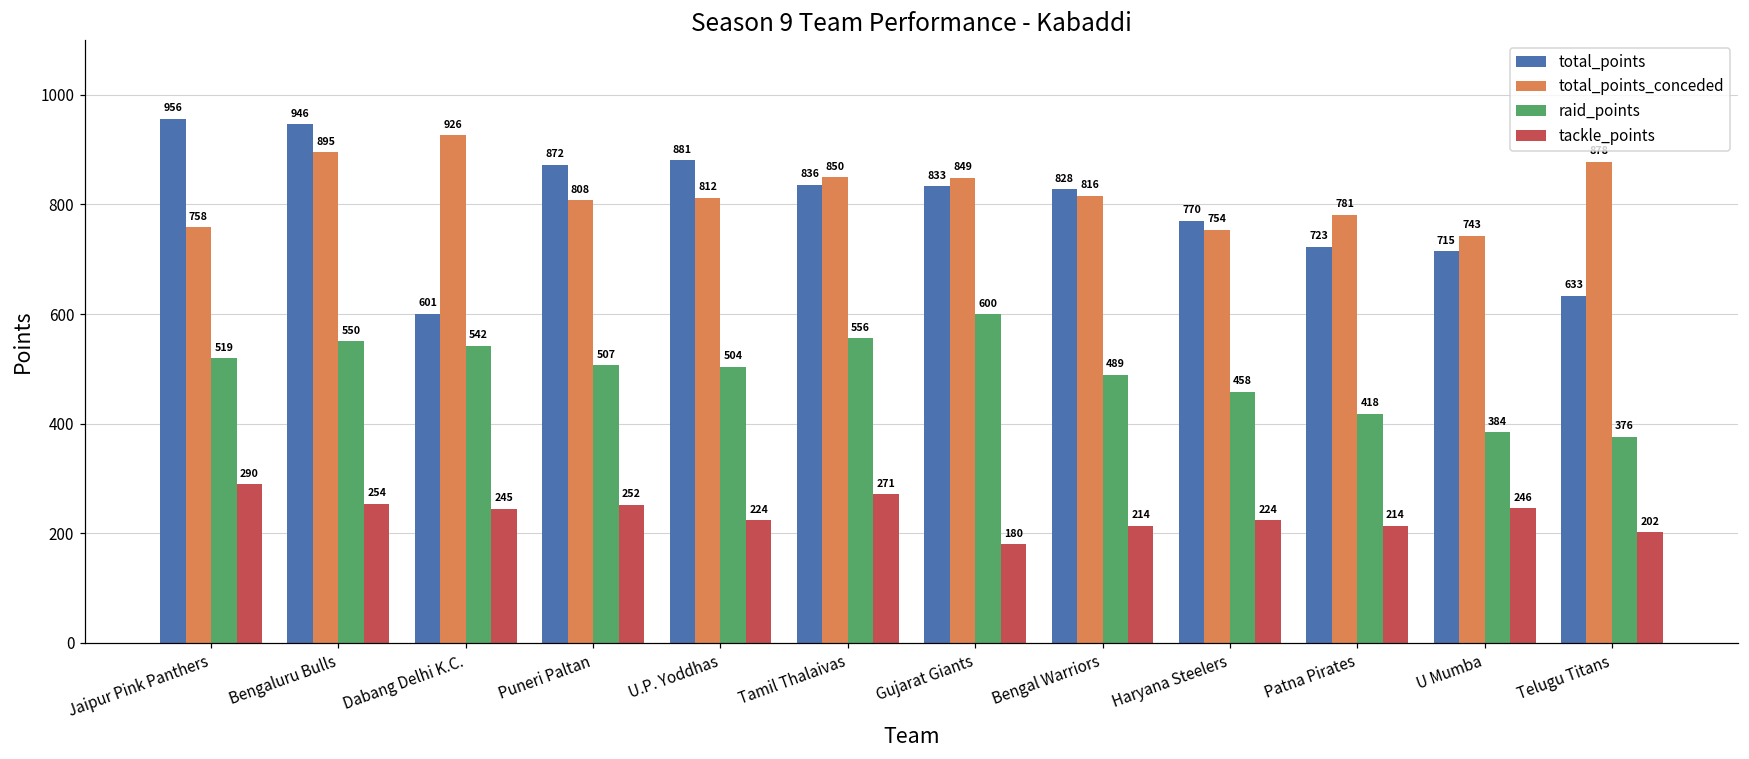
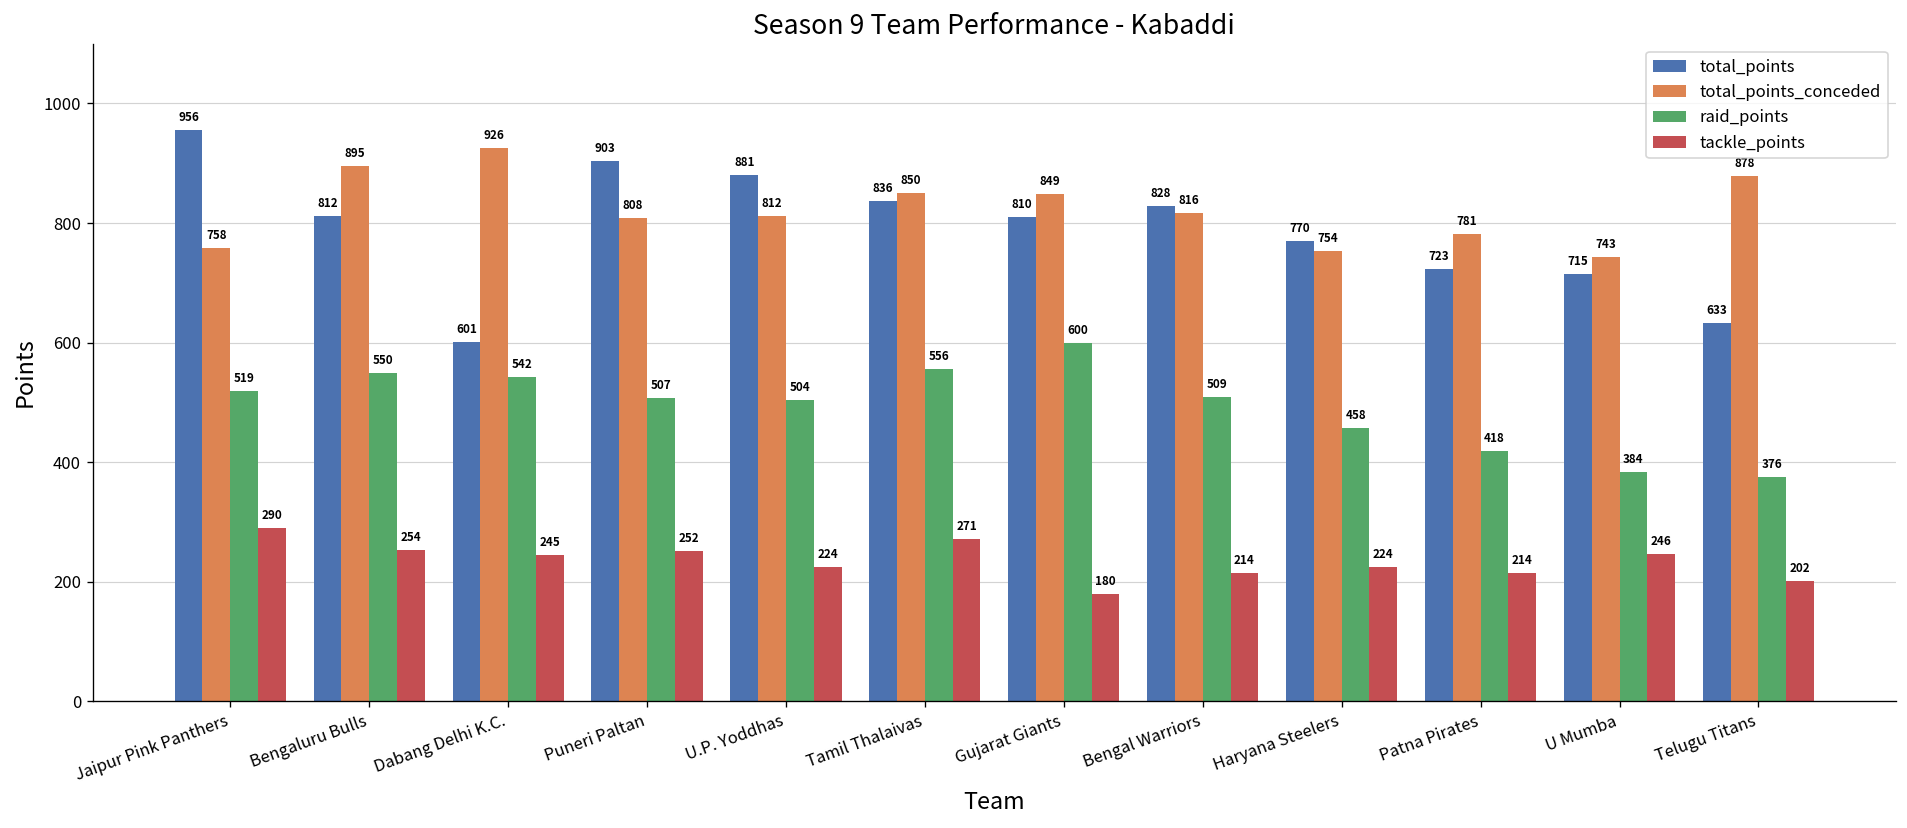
total_points, Bengaluru Bulls: 946 -> 812
total_points, Puneri Paltan: 872 -> 903
total_points, Gujarat Giants: 833 -> 810
raid_points, Bengal Warriors: 489 -> 509
